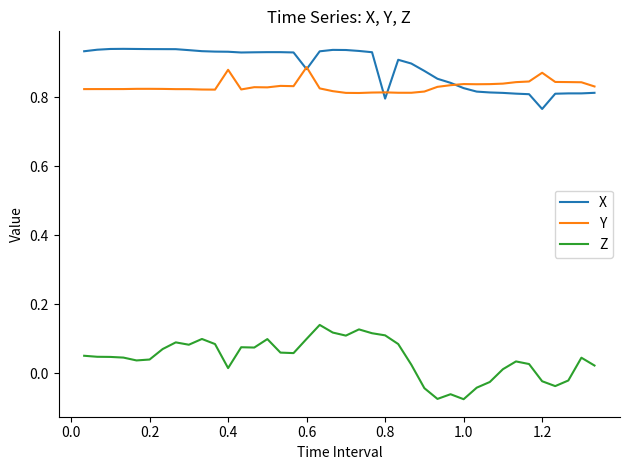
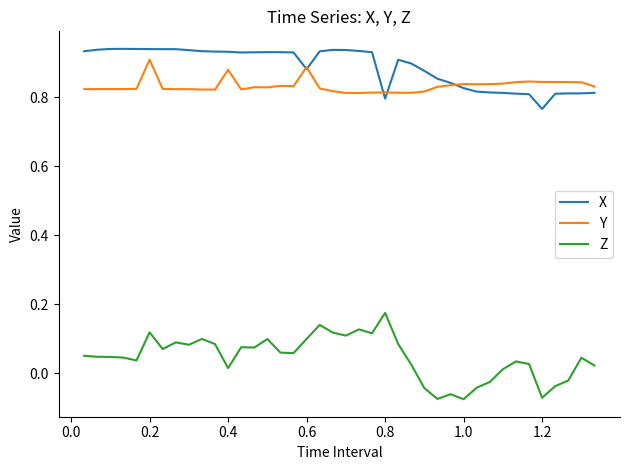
Y, 0.2: 0.83 -> 0.91
Z, 0.2: 0.04 -> 0.12
Z, 0.8: 0.11 -> 0.17
Y, 1.2: 0.87 -> 0.85
Z, 1.2: -0.02 -> -0.07
